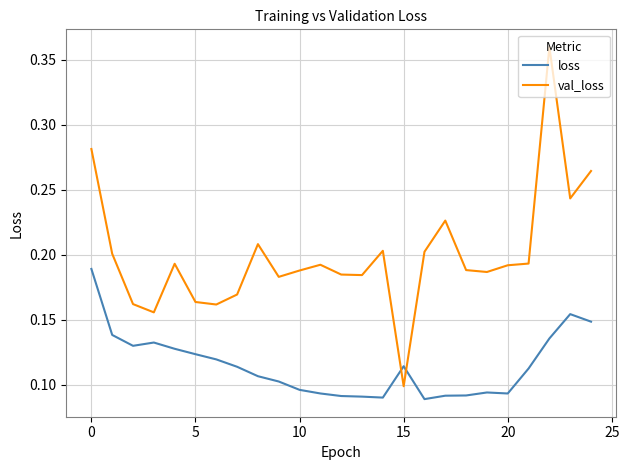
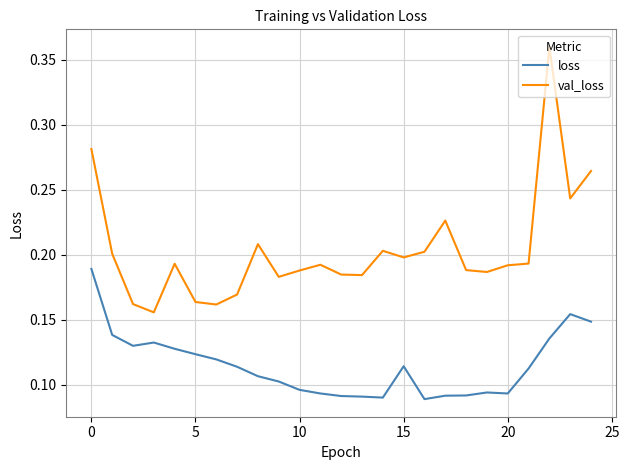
val_loss, 15: 0.099 -> 0.198
